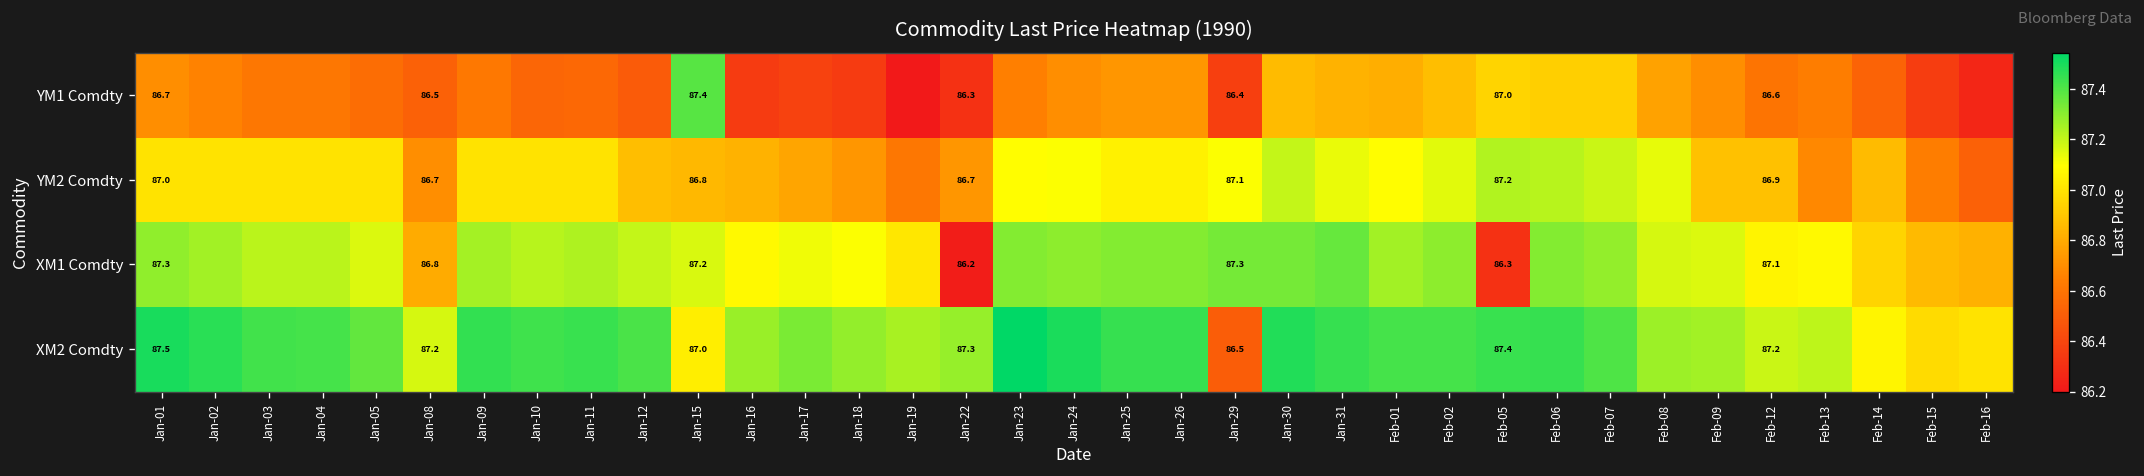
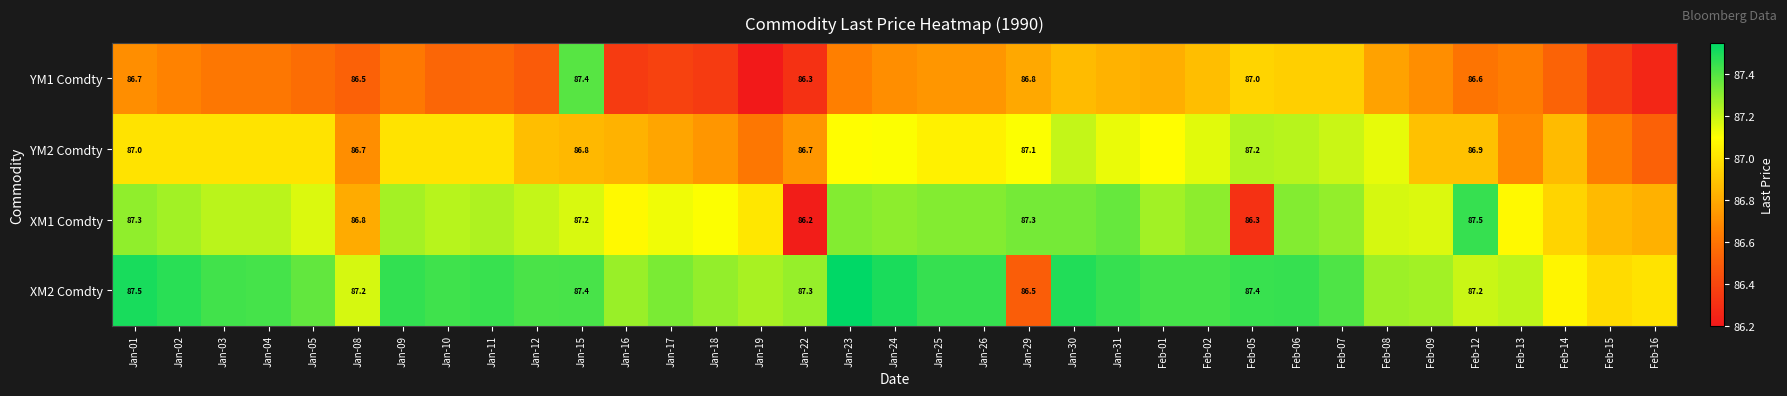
YM1 Comdty, Jan-29: 86.4 -> 86.8
XM1 Comdty, Feb-12: 87.1 -> 87.5
XM2 Comdty, Jan-15: 87.0 -> 87.4
